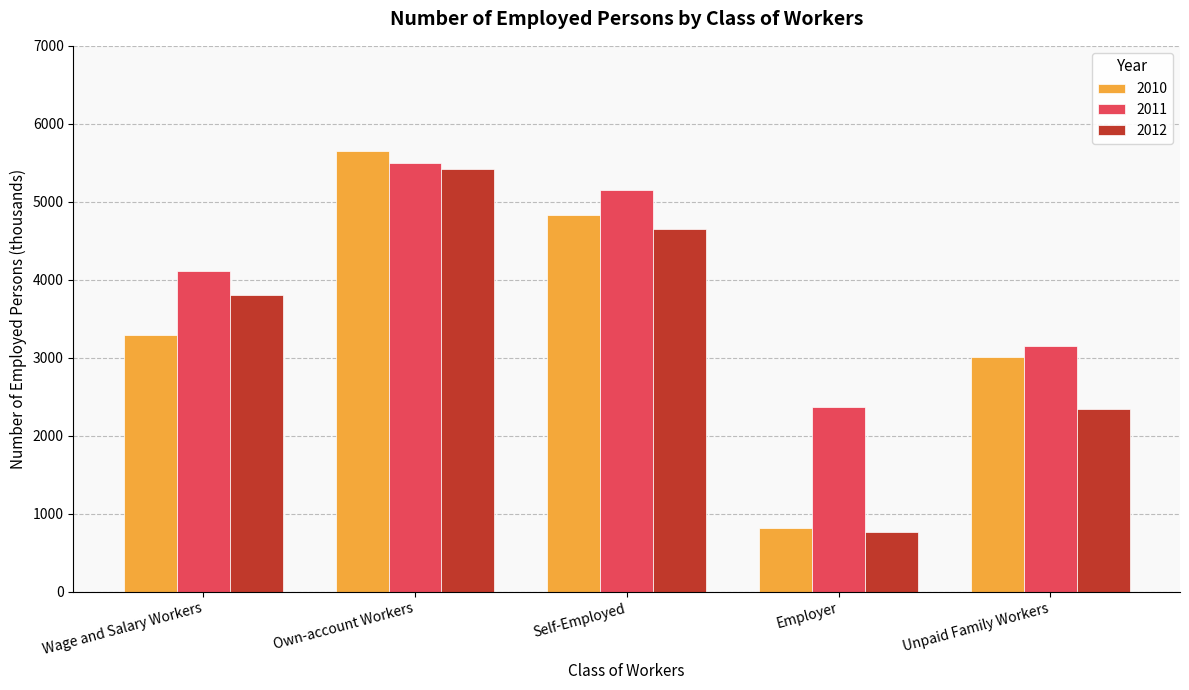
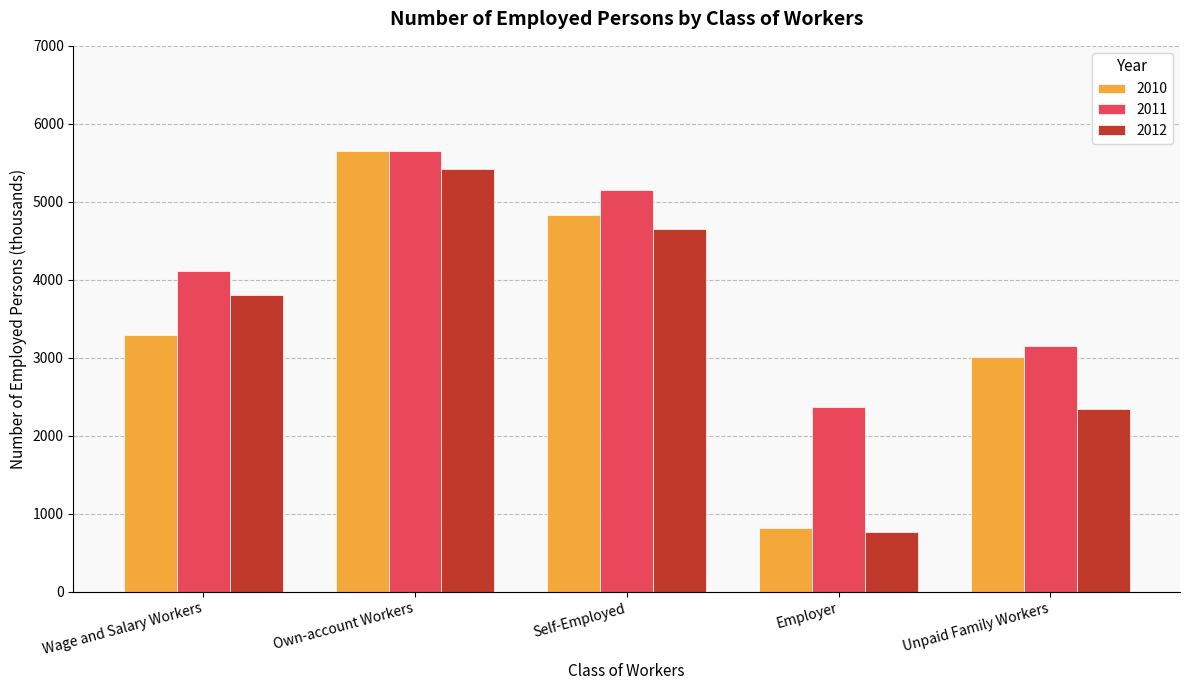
2011, Own-account Workers: 5500 -> 5600
